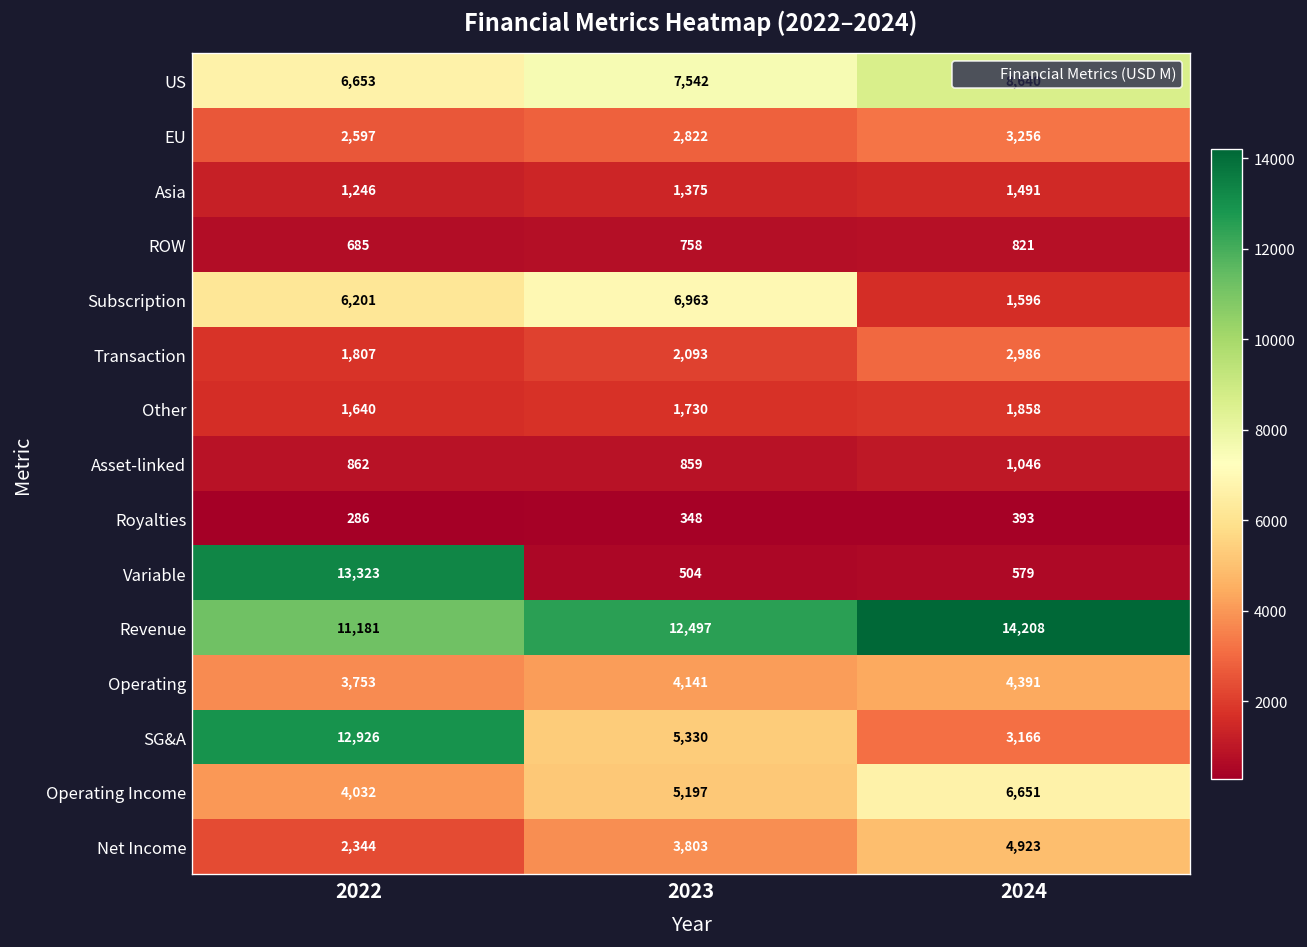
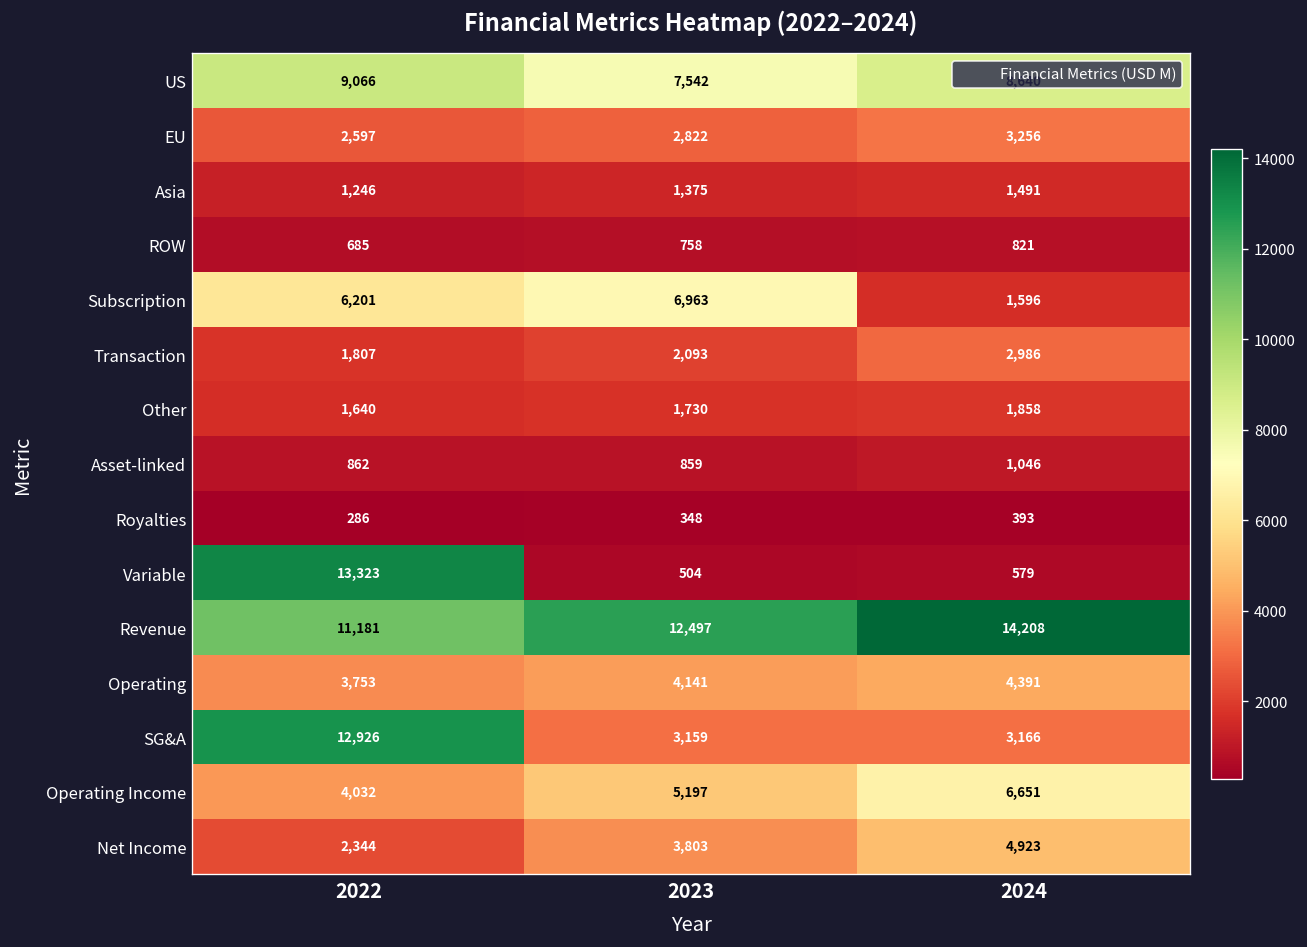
US, 2022: 6,653 -> 9,066
SG&A, 2023: 5,330 -> 3,159
